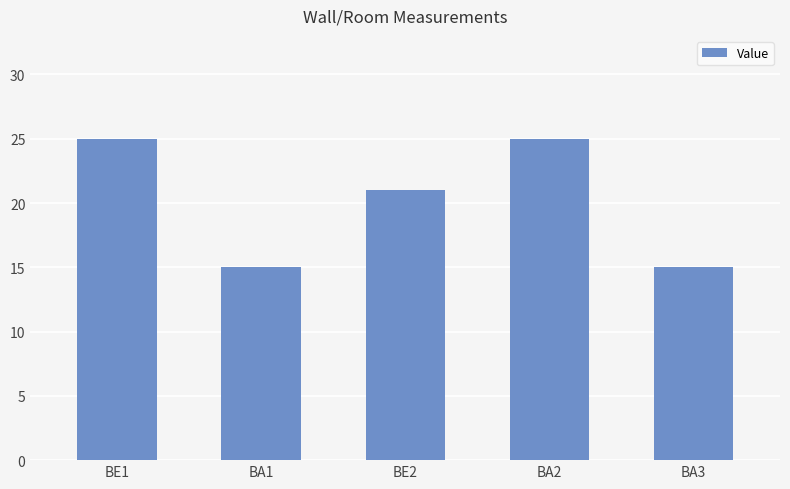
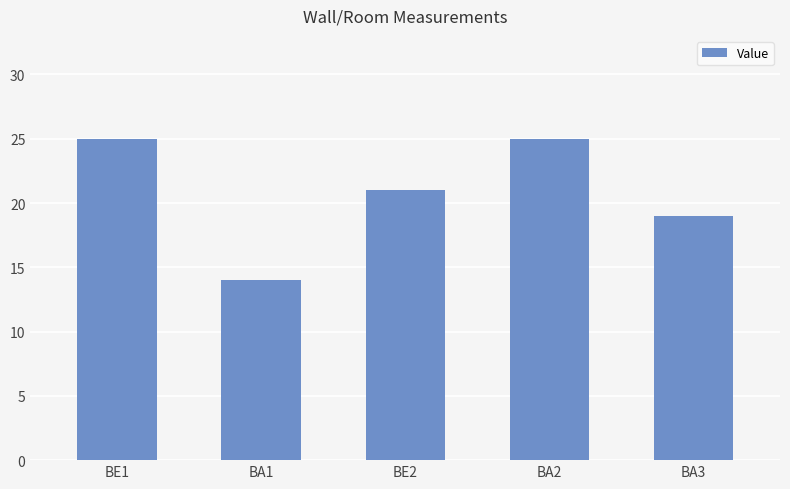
BA1: 15 -> 14
BA3: 15 -> 19
